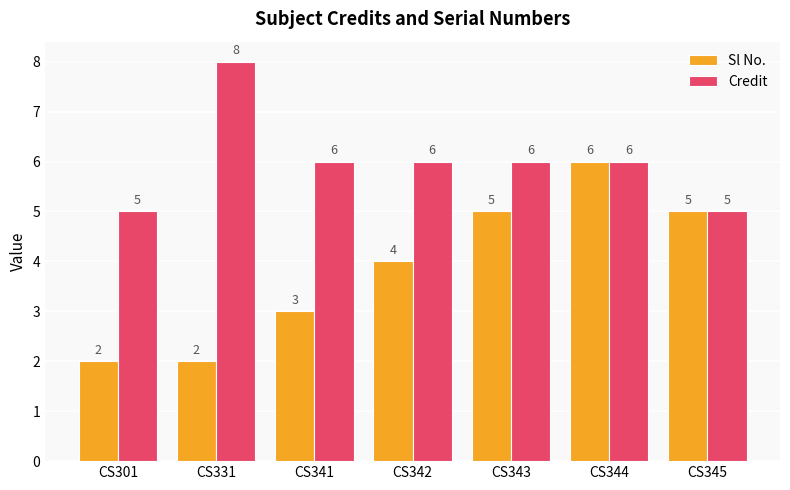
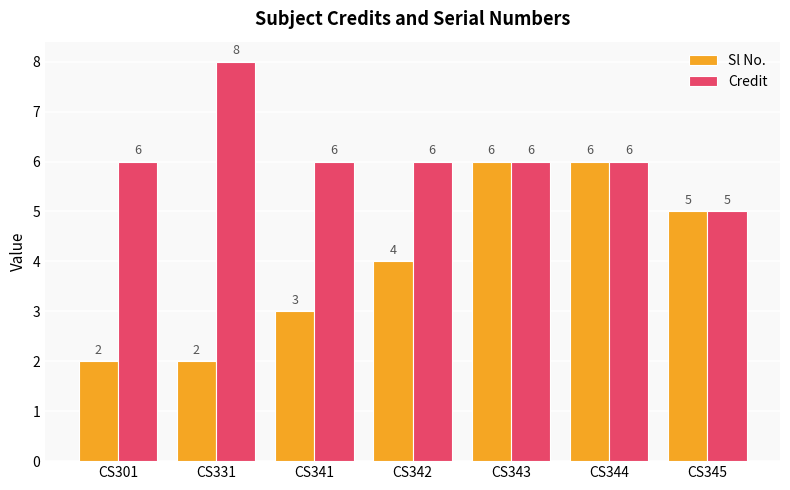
Credit, CS301: 5 -> 6
Sl No., CS343: 5 -> 6
